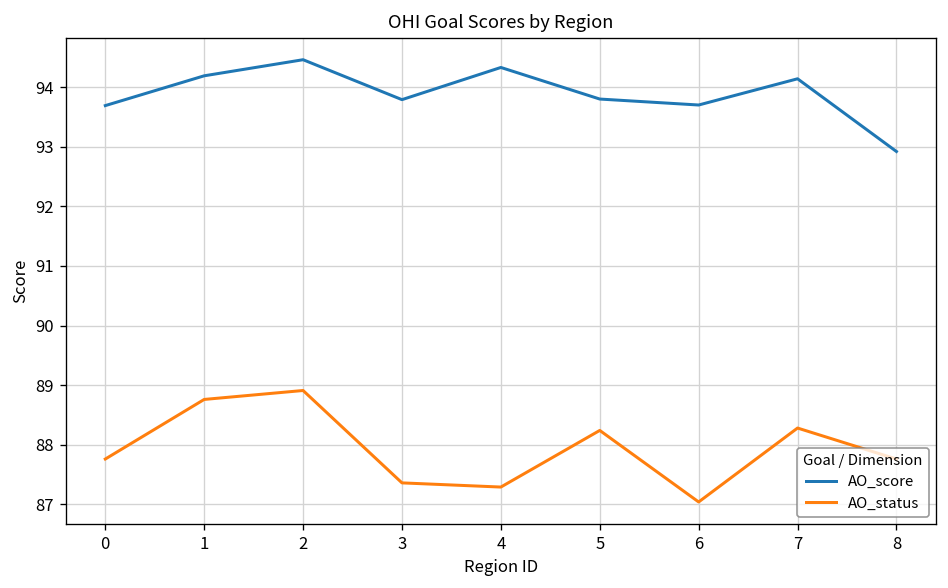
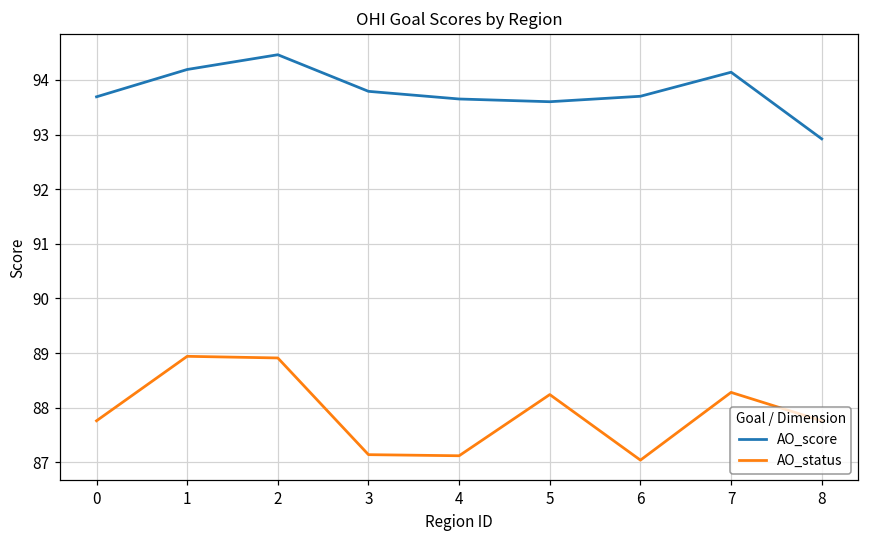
AO_status, 1: 88.8 -> 88.9
AO_status, 3: 87.4 -> 87.1
AO_score, 4: 94.3 -> 93.7
AO_status, 4: 87.3 -> 87.1
AO_score, 5: 93.8 -> 93.6
